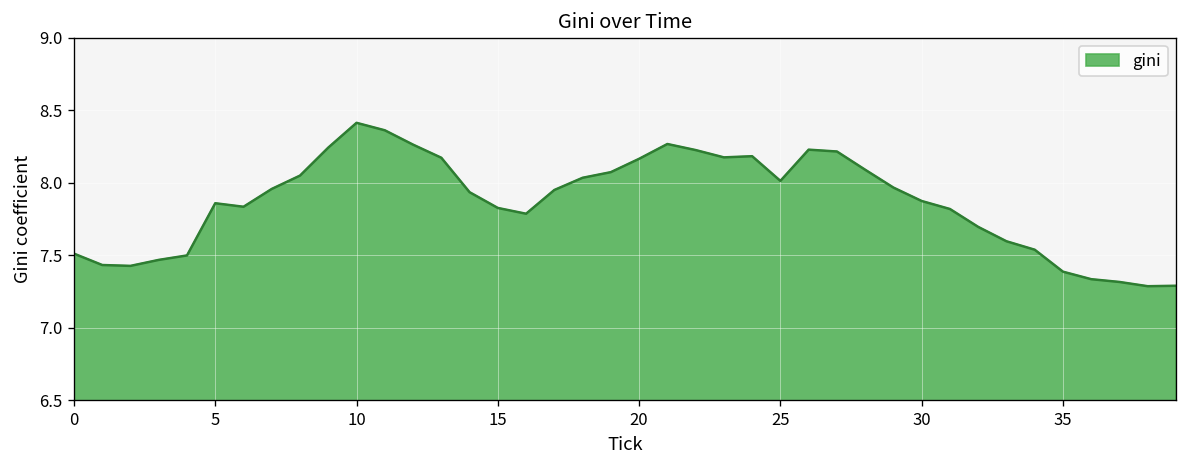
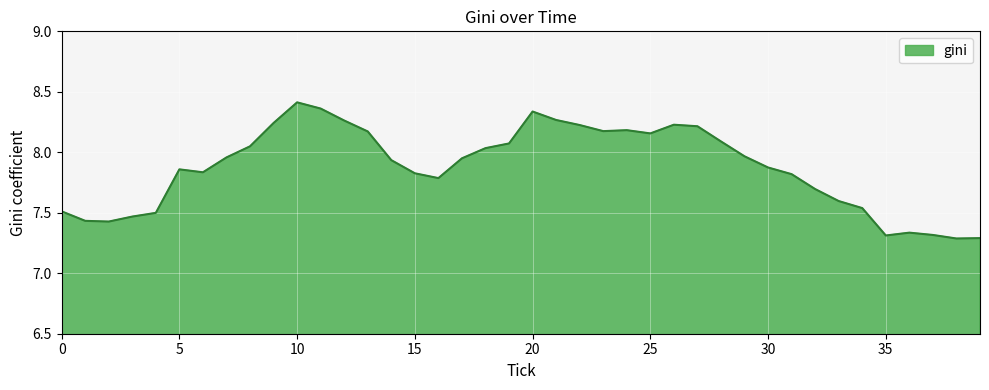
20: 8.16 -> 8.34
25: 8.01 -> 8.16
35: 7.39 -> 7.31
